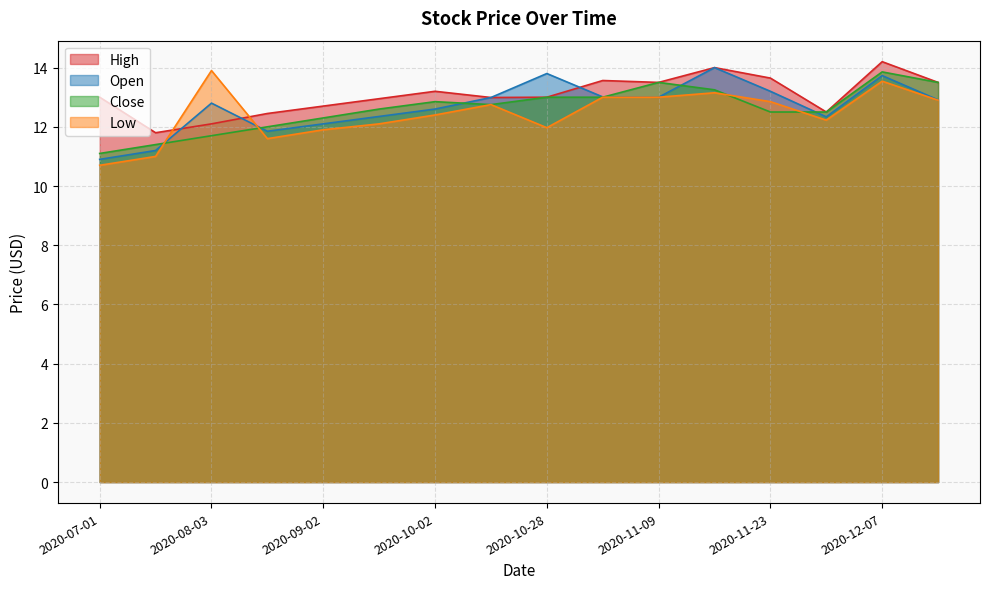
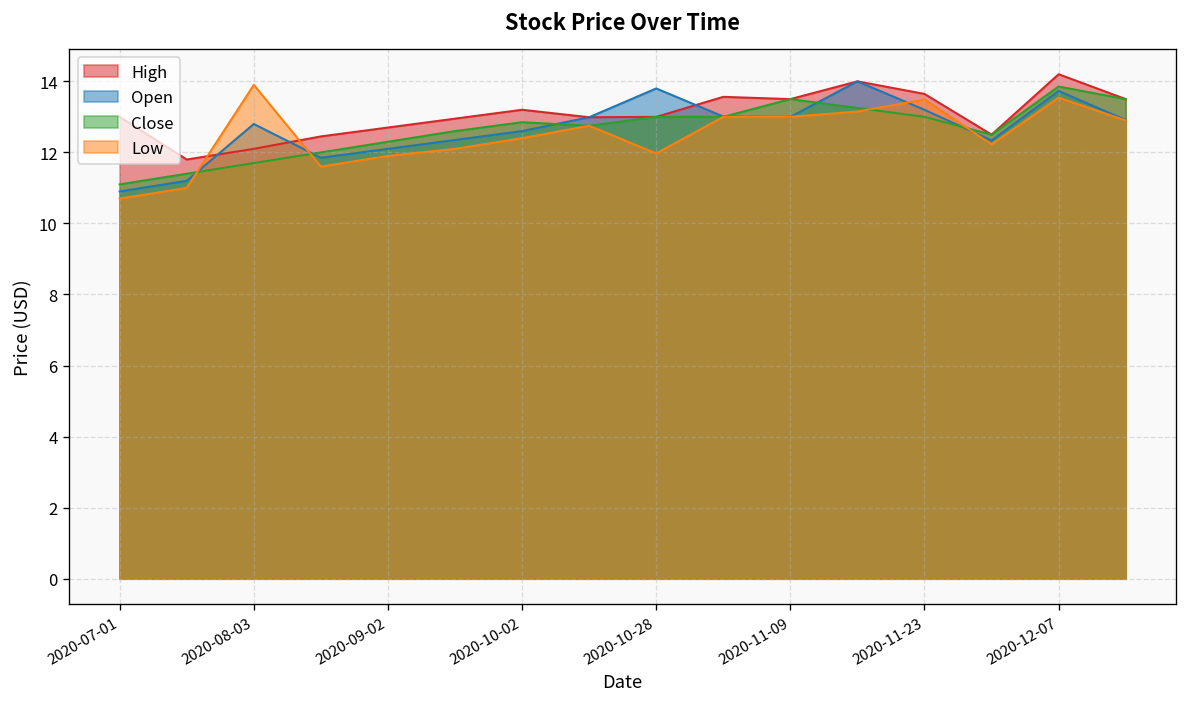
Close, 2020-11-23: 12.5 -> 13.0
Low, 2020-11-23: 12.9 -> 13.5
